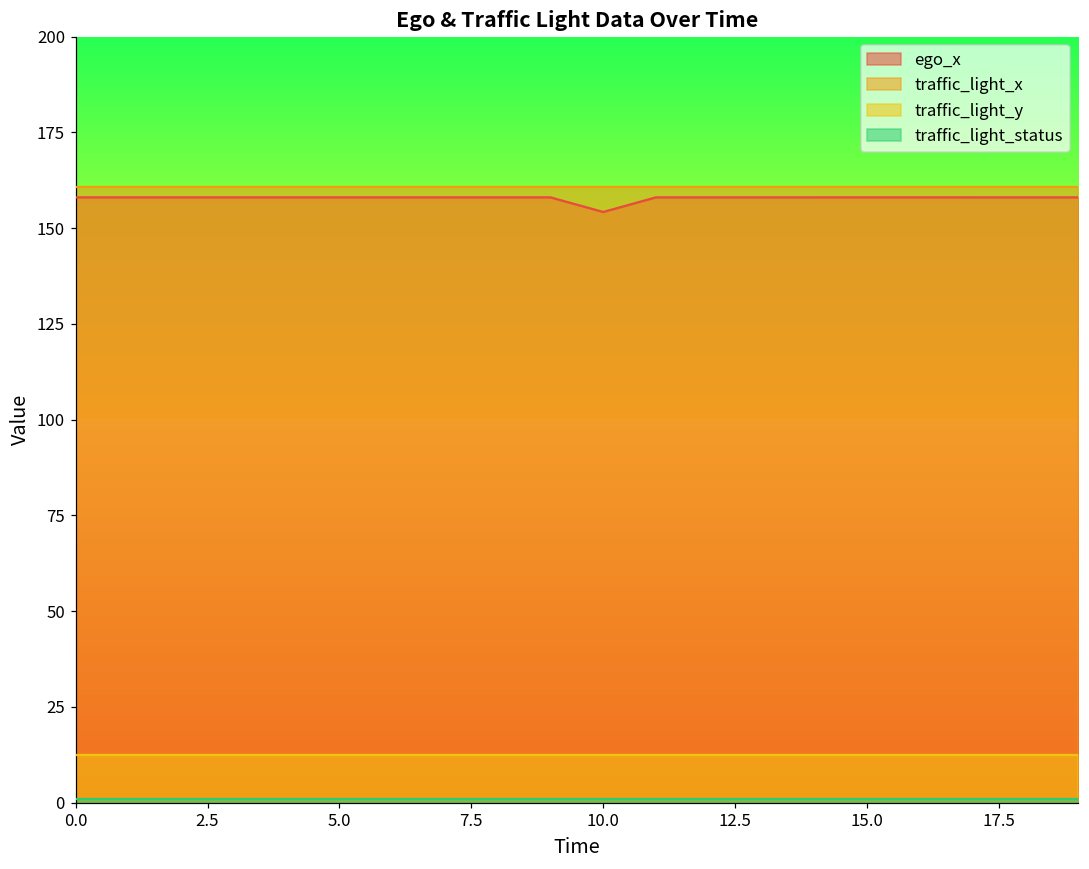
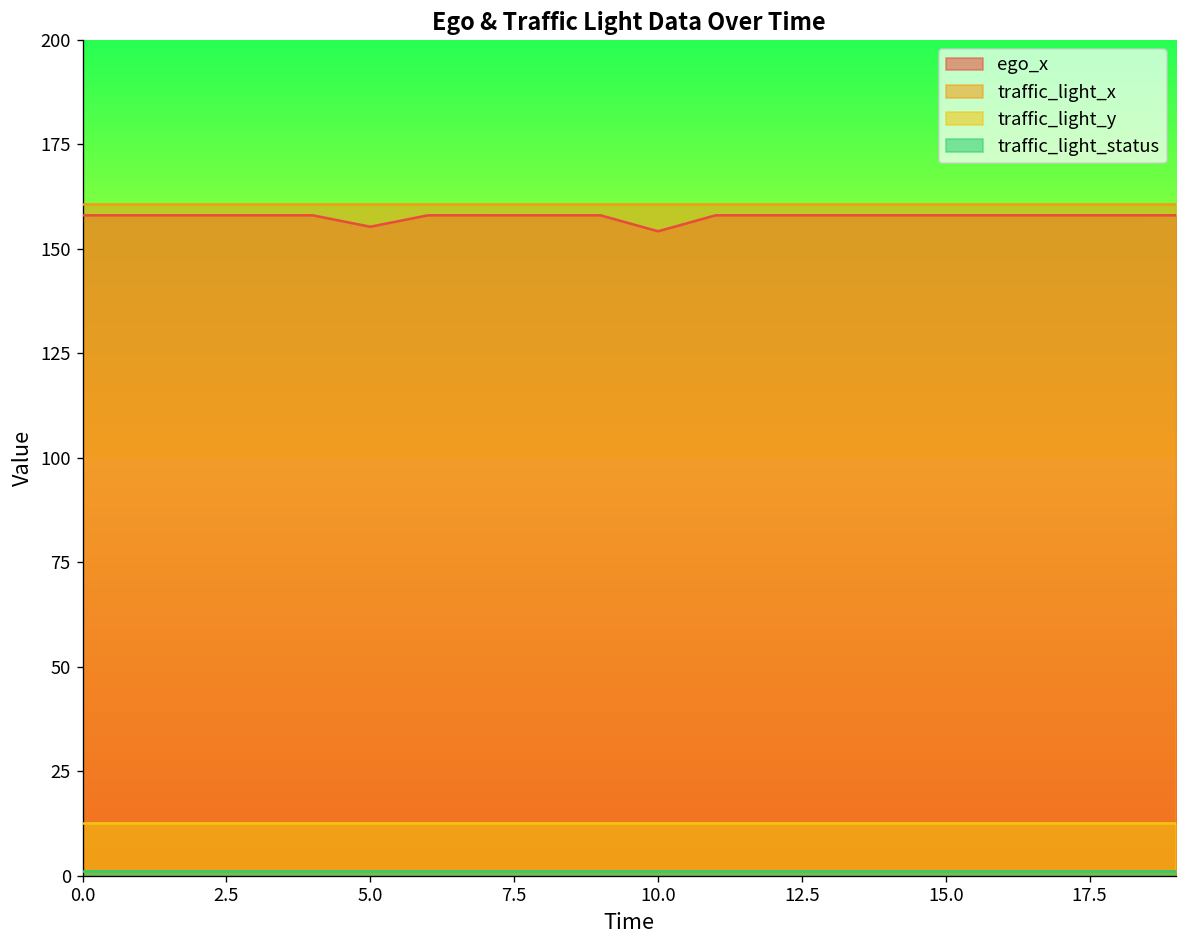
ego_x, 5.0: 158 -> 155
